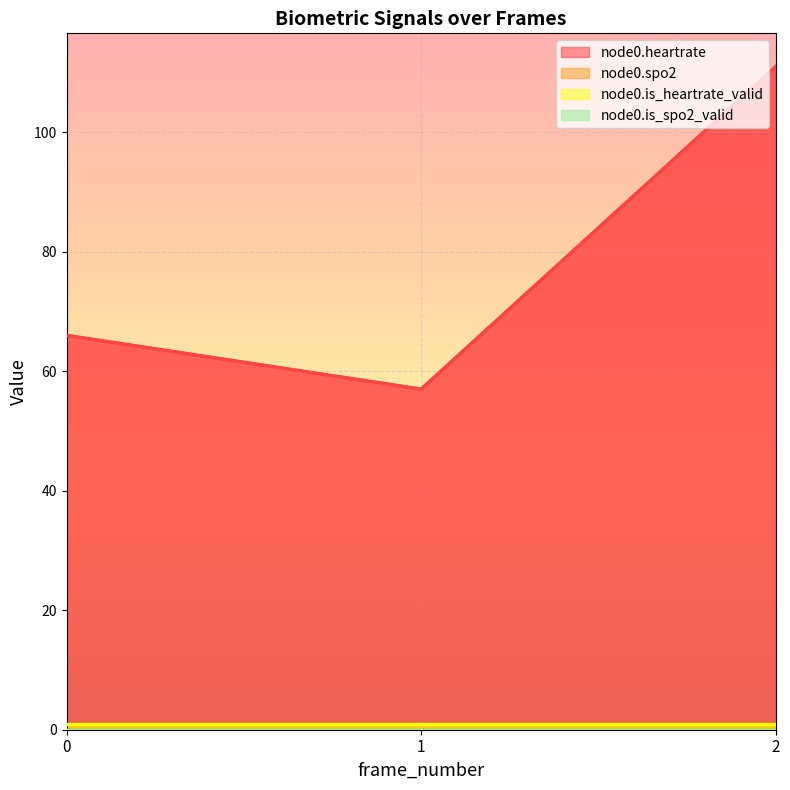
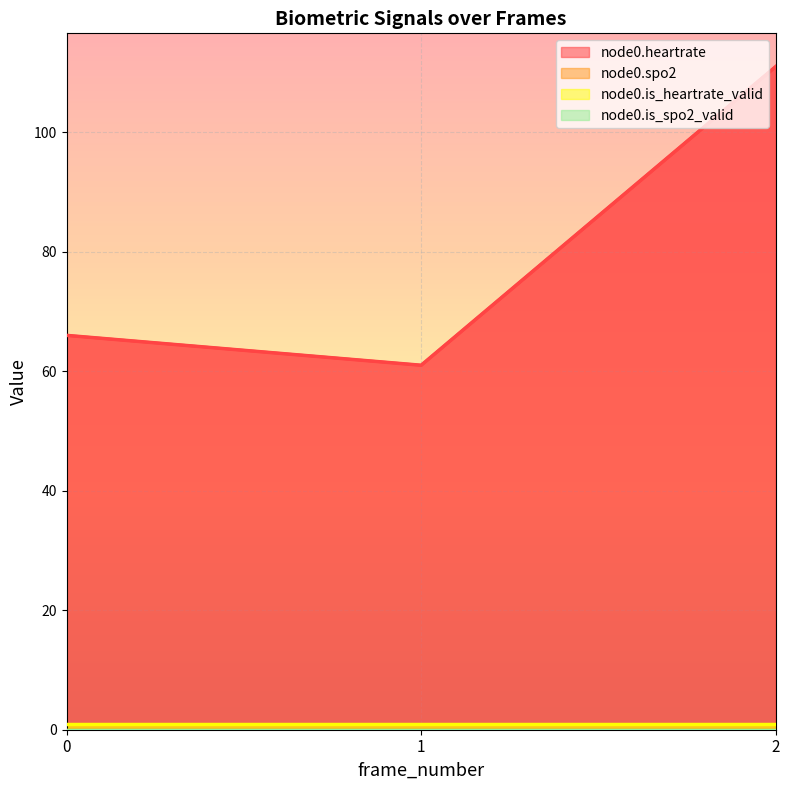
node0.heartrate, 1: 57 -> 61
